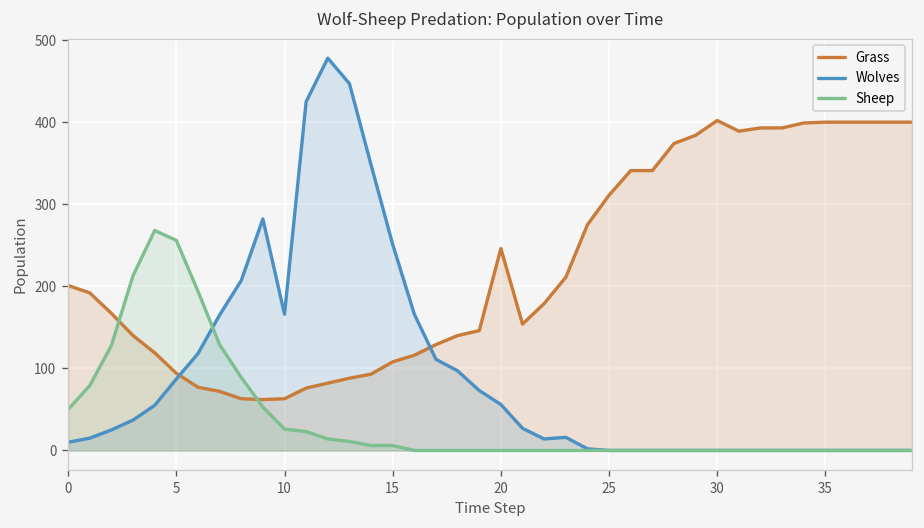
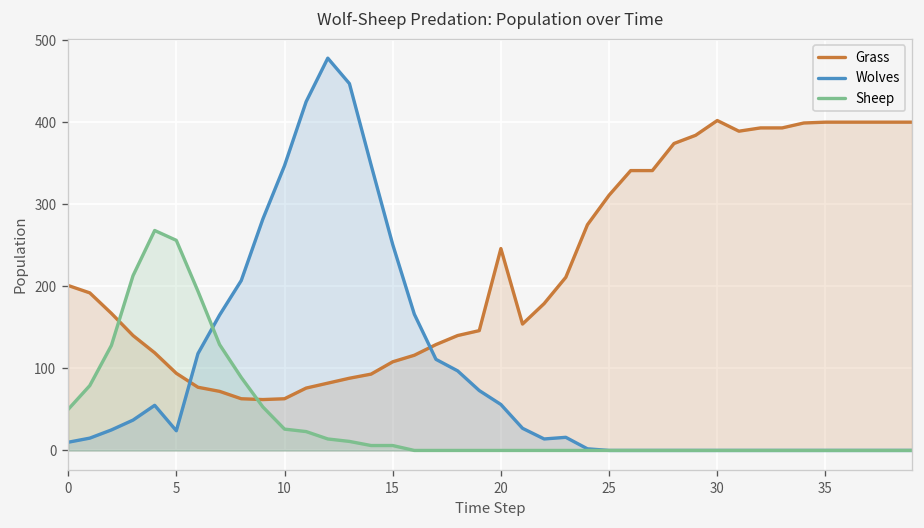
Wolves, 5: 90 -> 20
Wolves, 10: 170 -> 350
